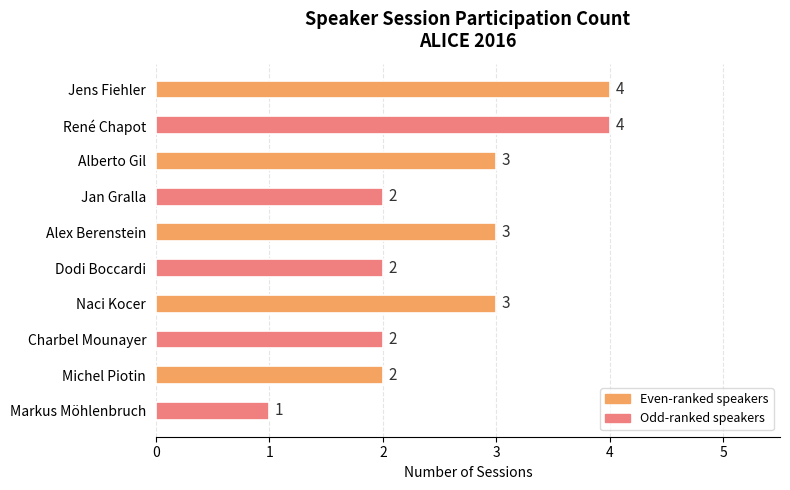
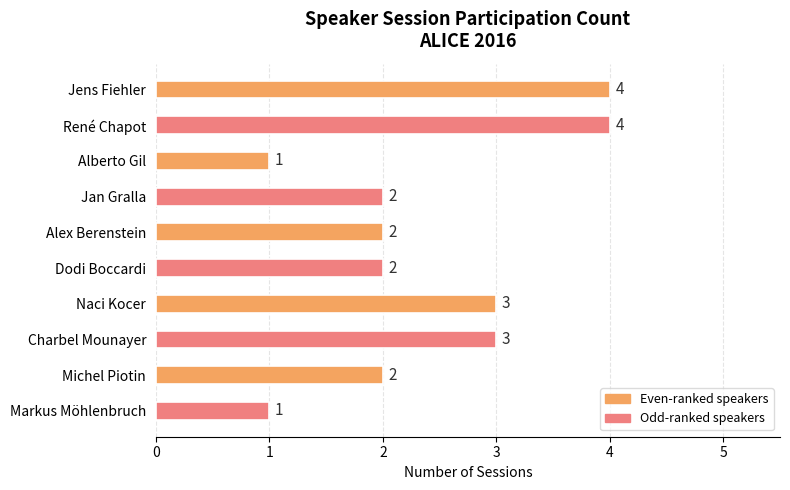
Alberto Gil: 3 -> 1
Alex Berenstein: 3 -> 2
Charbel Mounayer: 2 -> 3
